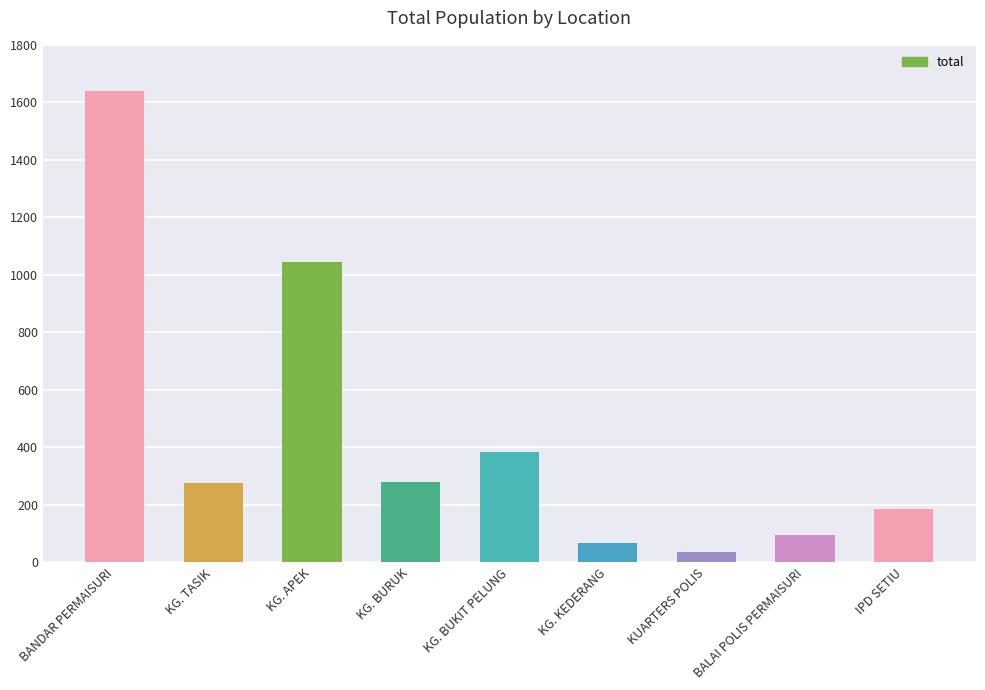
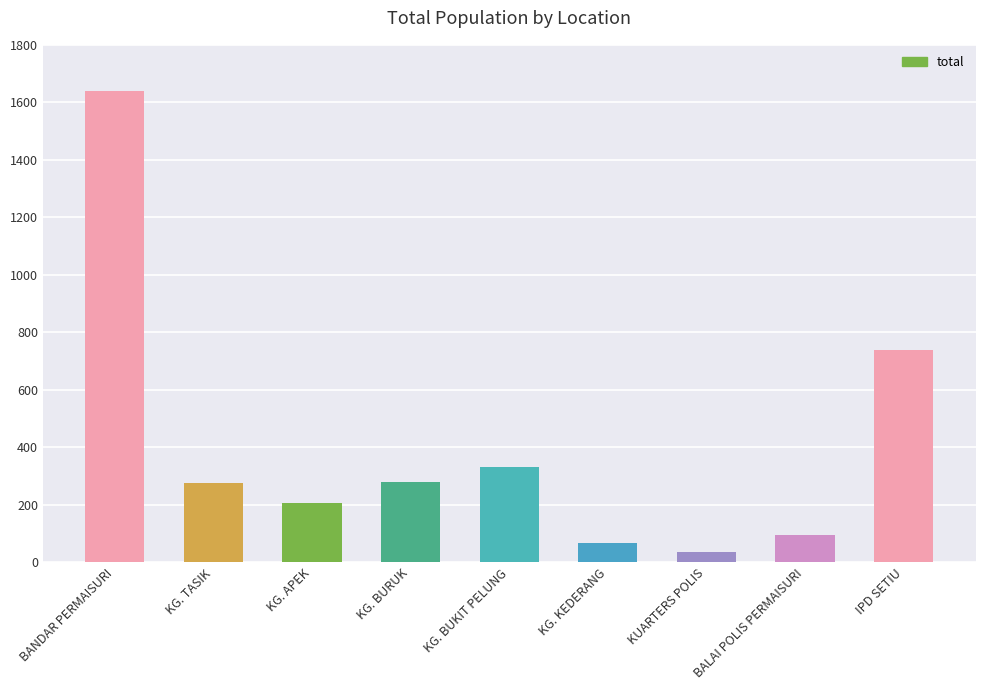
KG. APEK: 1050 -> 210
KG. BUKIT PELUNG: 380 -> 330
IPD SETIU: 190 -> 740
